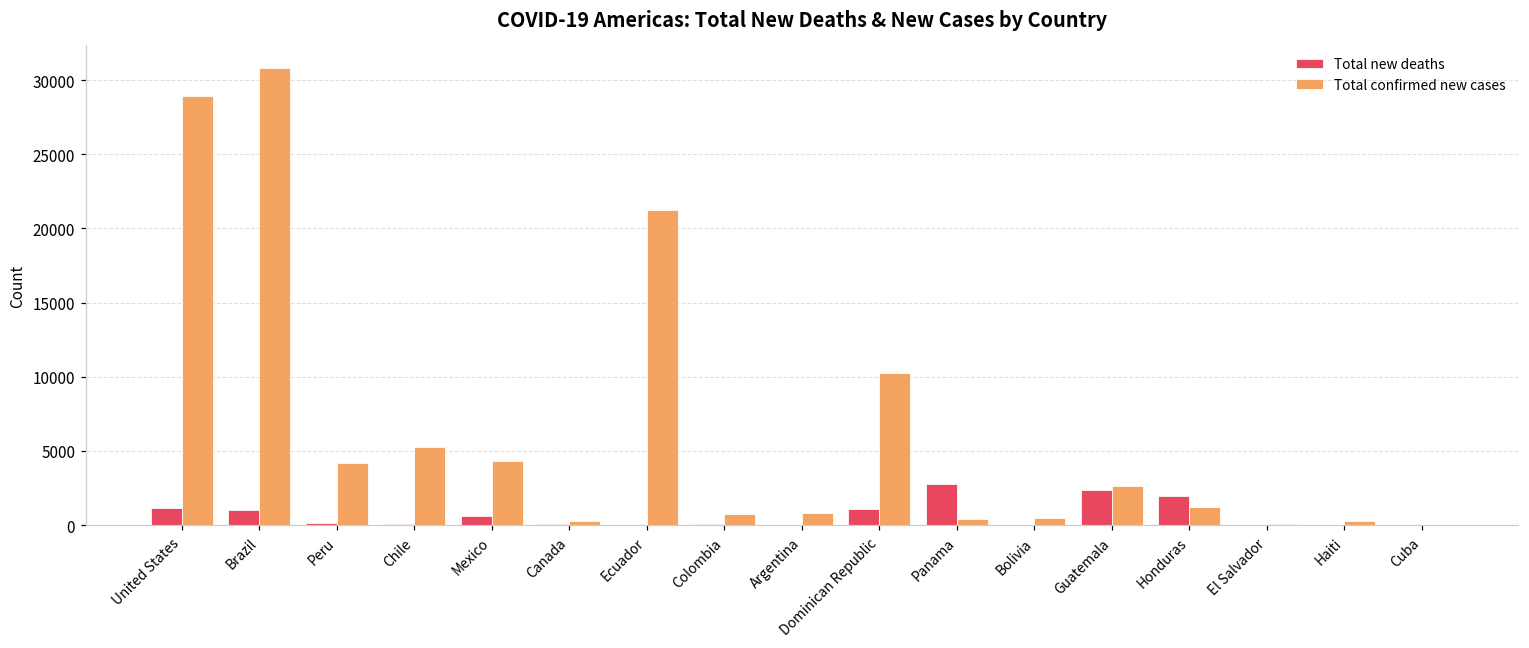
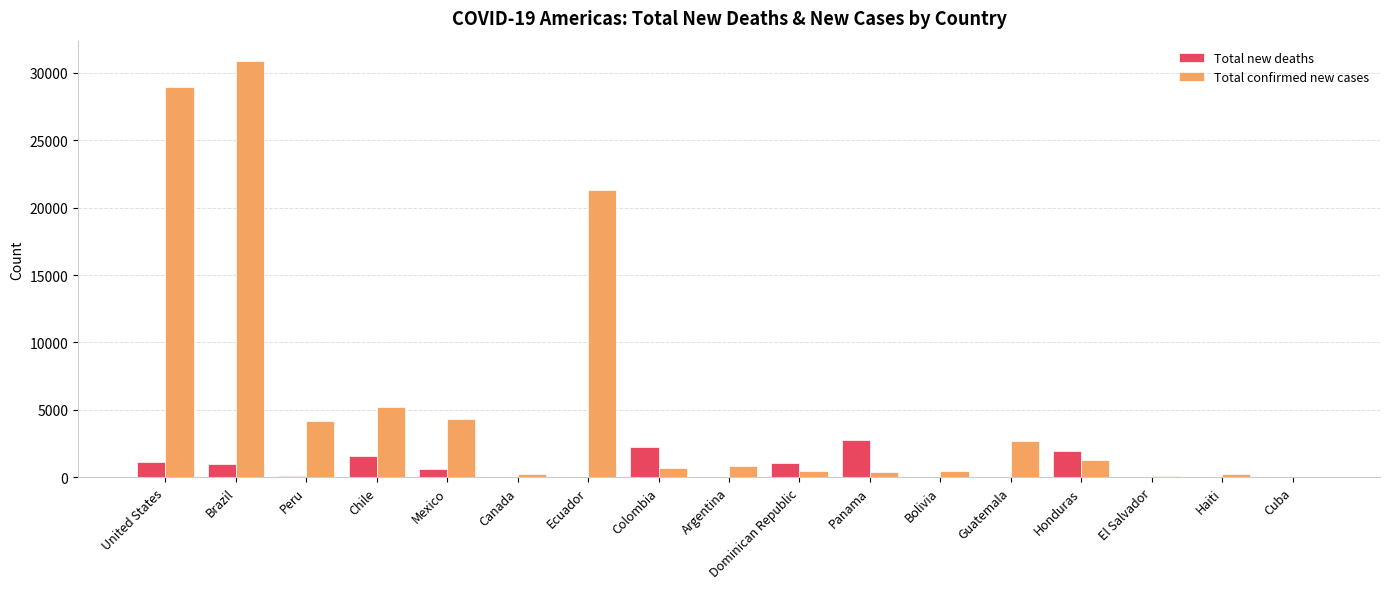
Total new deaths, Chile: 100 -> 1600
Total new deaths, Colombia: 100 -> 2300
Total confirmed new cases, Dominican Republic: 10300 -> 500
Total new deaths, Guatemala: 2400 -> 100
